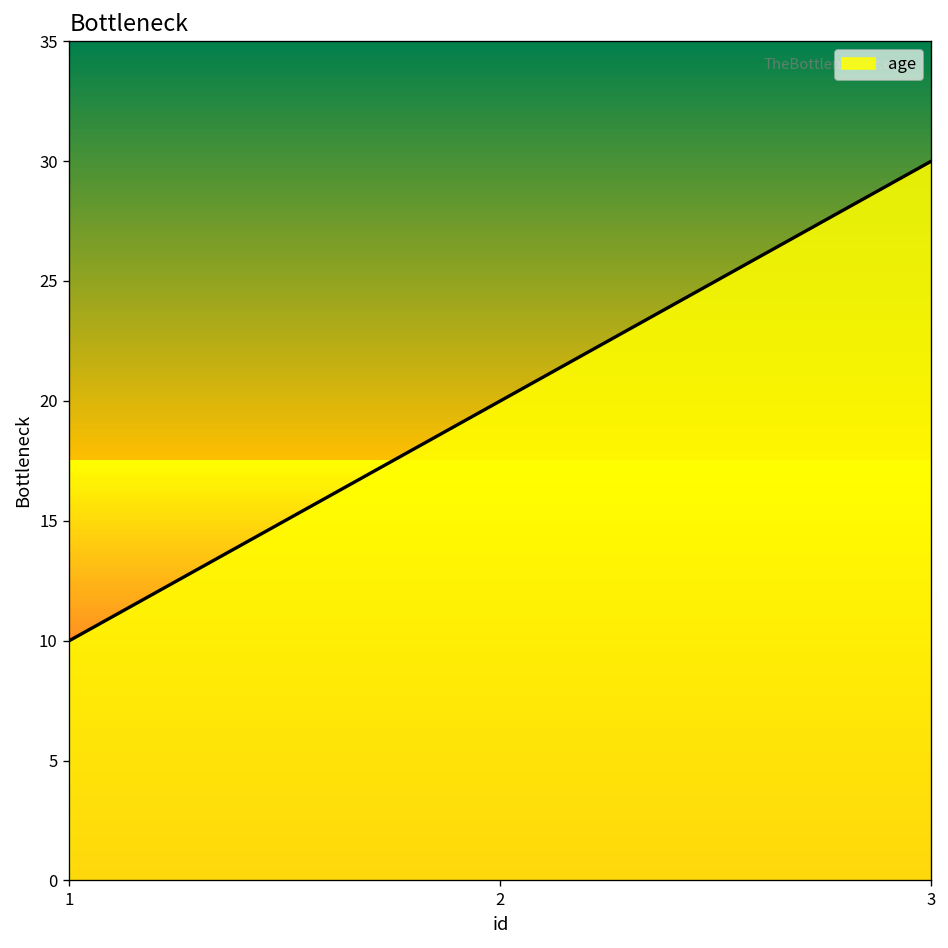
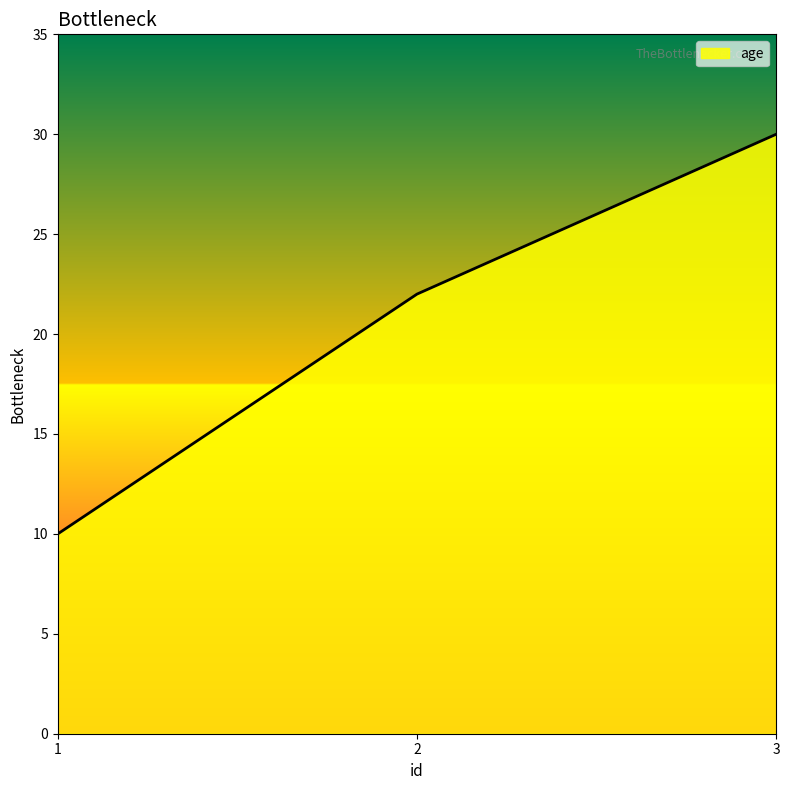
2: 20 -> 22
